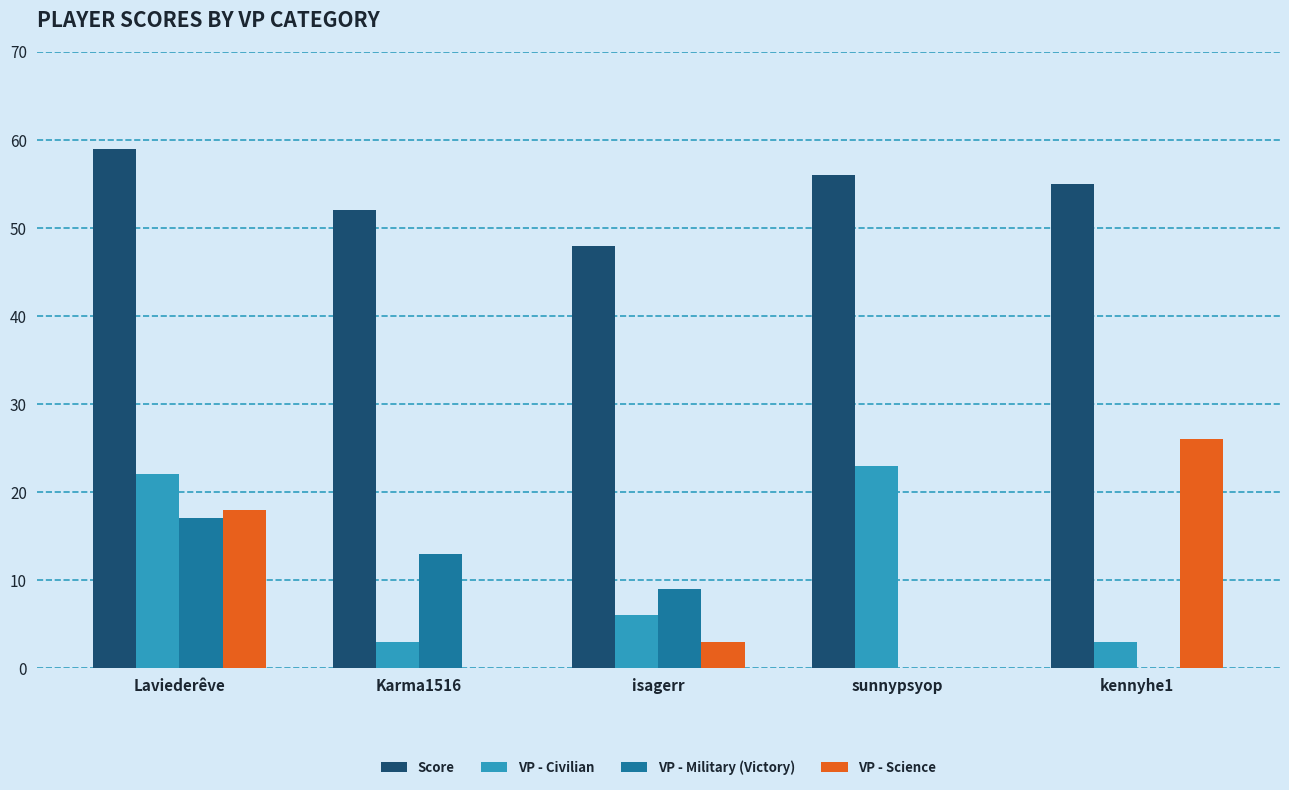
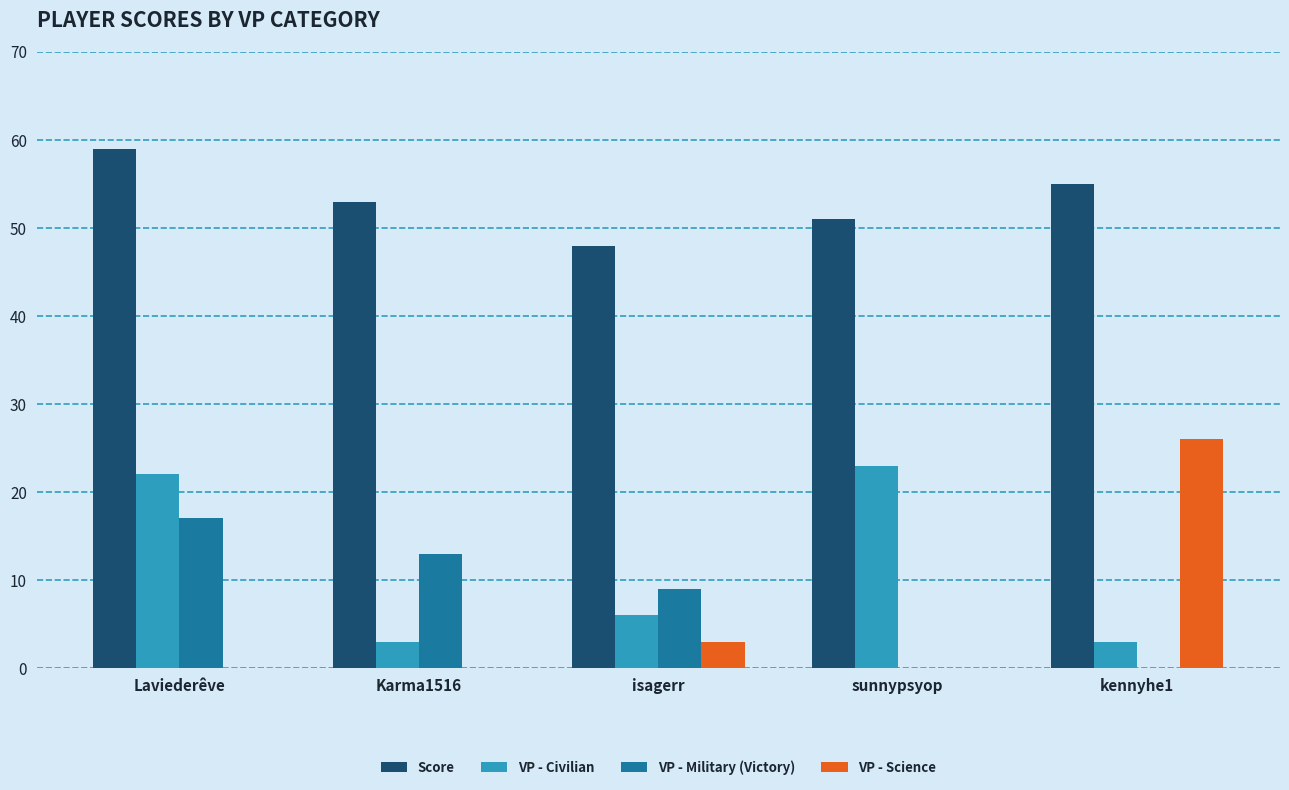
VP - Science, Laviederêve: 18 -> 0
Score, Karma1516: 52 -> 53
Score, sunnypsyop: 56 -> 51
